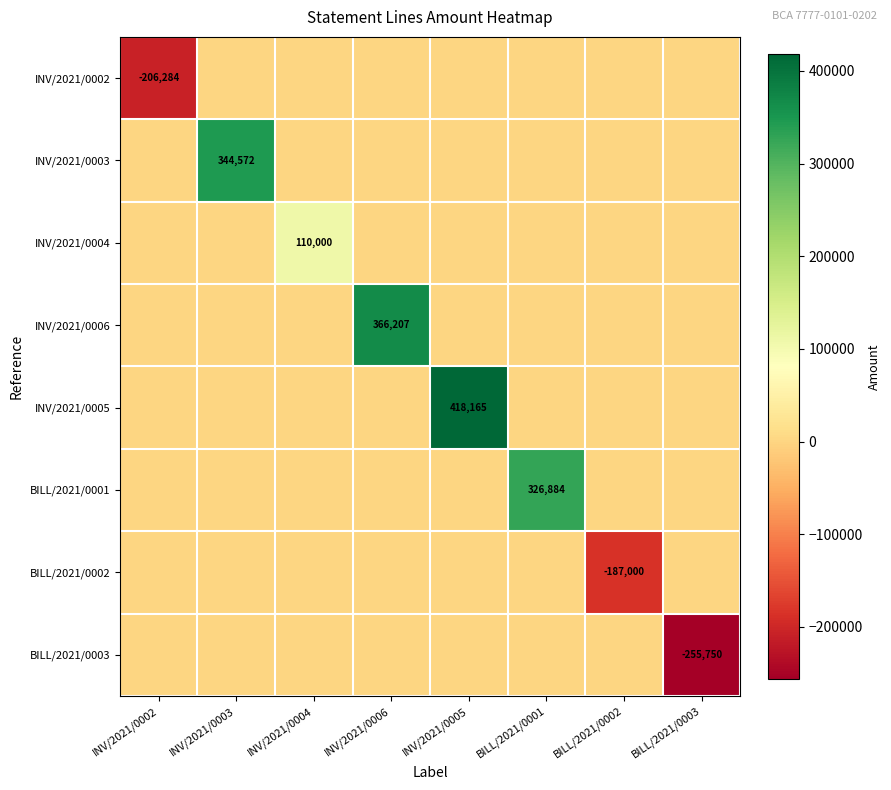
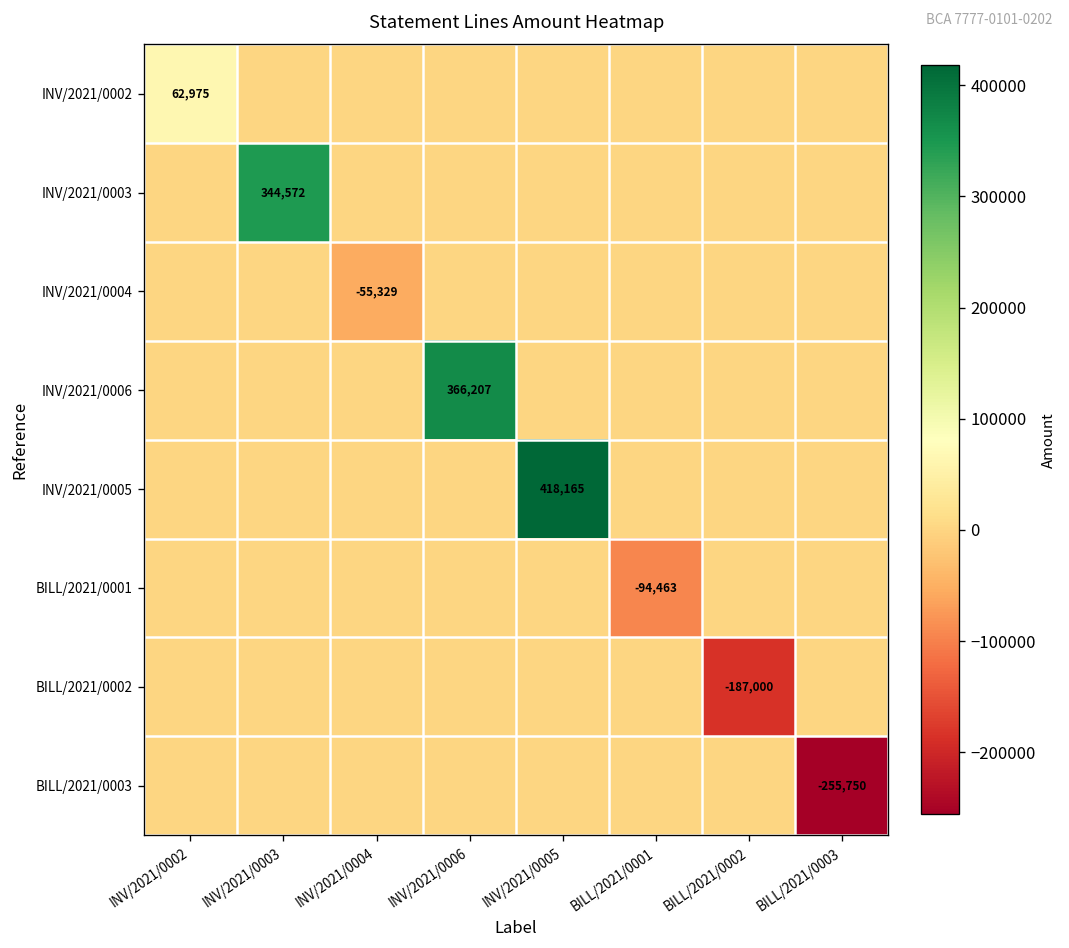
INV/2021/0002, INV/2021/0002: -206,284 -> 62,975
INV/2021/0004, INV/2021/0004: 110,000 -> -55,329
BILL/2021/0001, BILL/2021/0001: 326,884 -> -94,463
